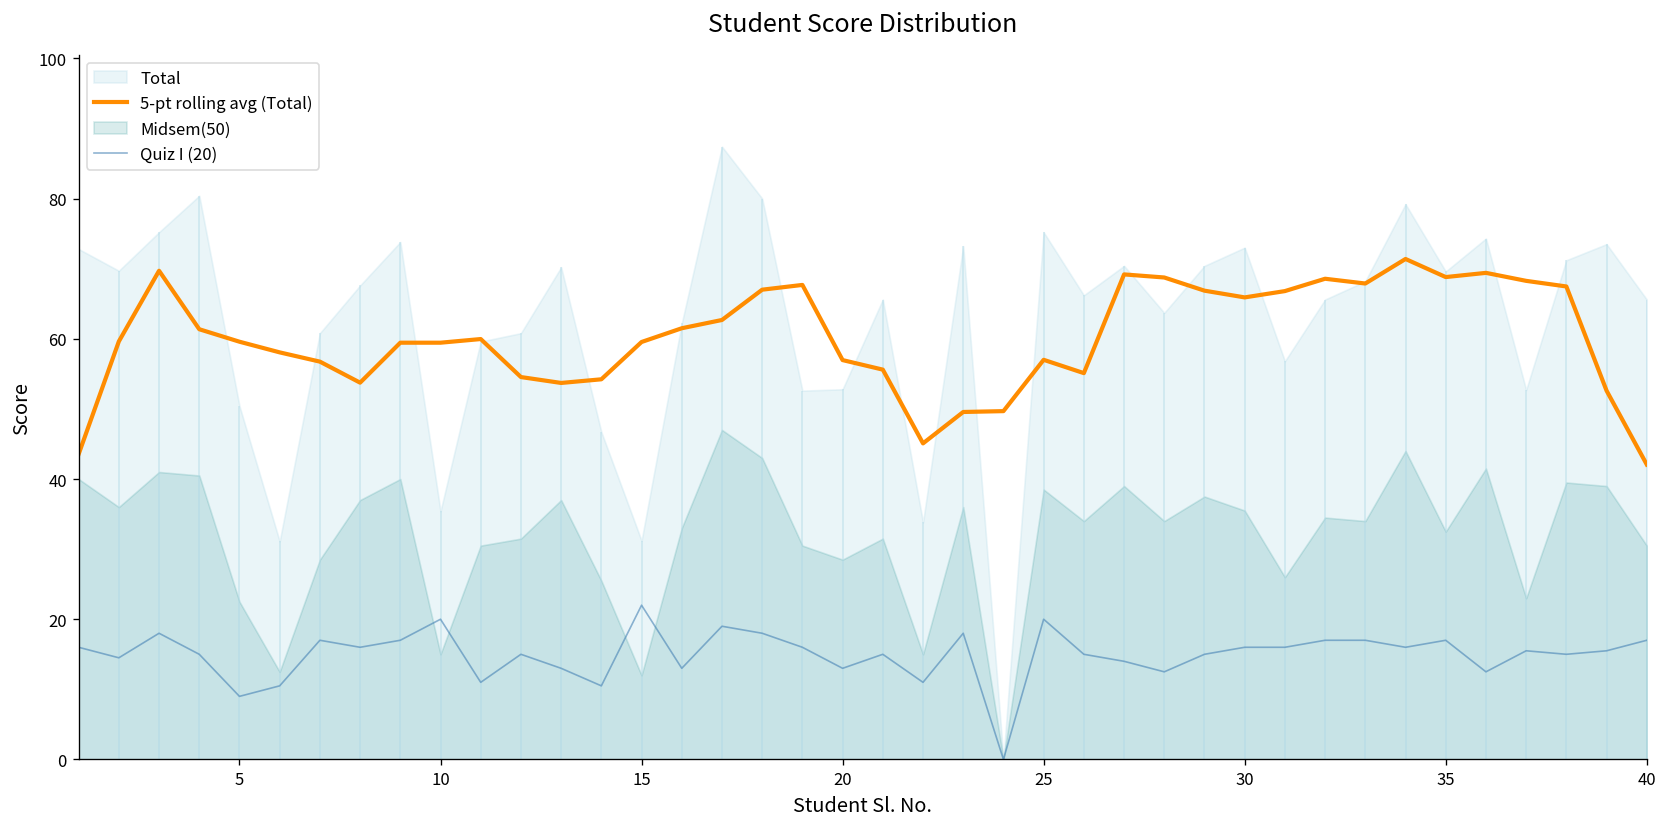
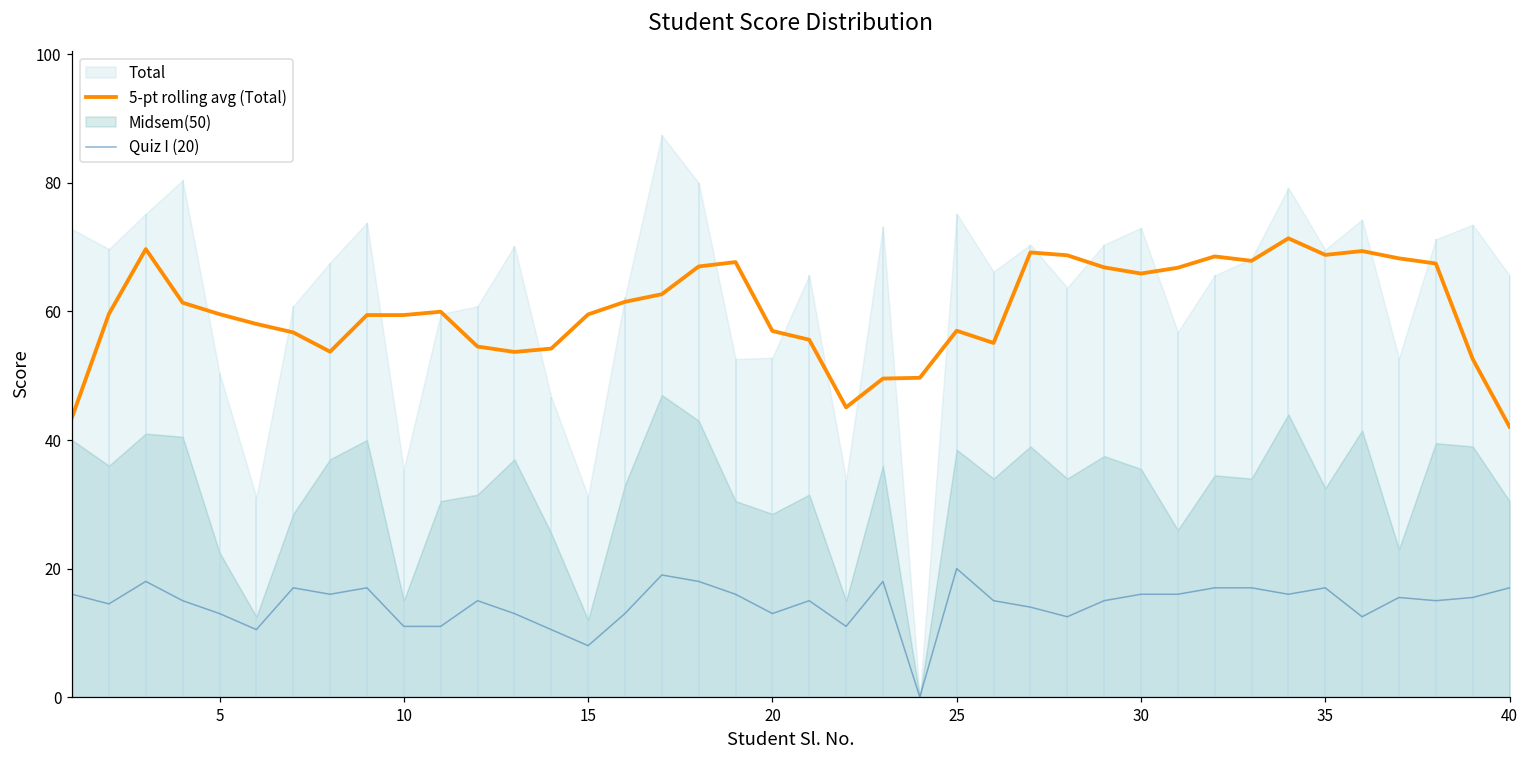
Quiz I (20), 5: 9 -> 13
Quiz I (20), 10: 20 -> 11
Quiz I (20), 15: 22 -> 8
